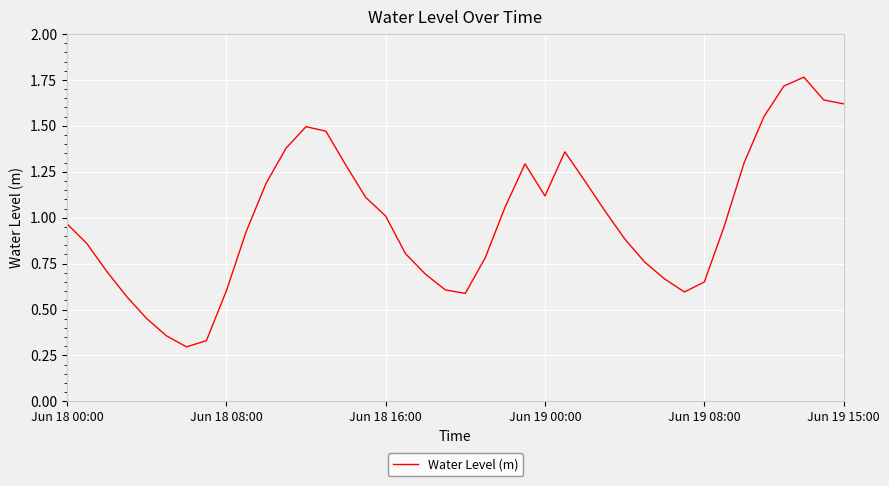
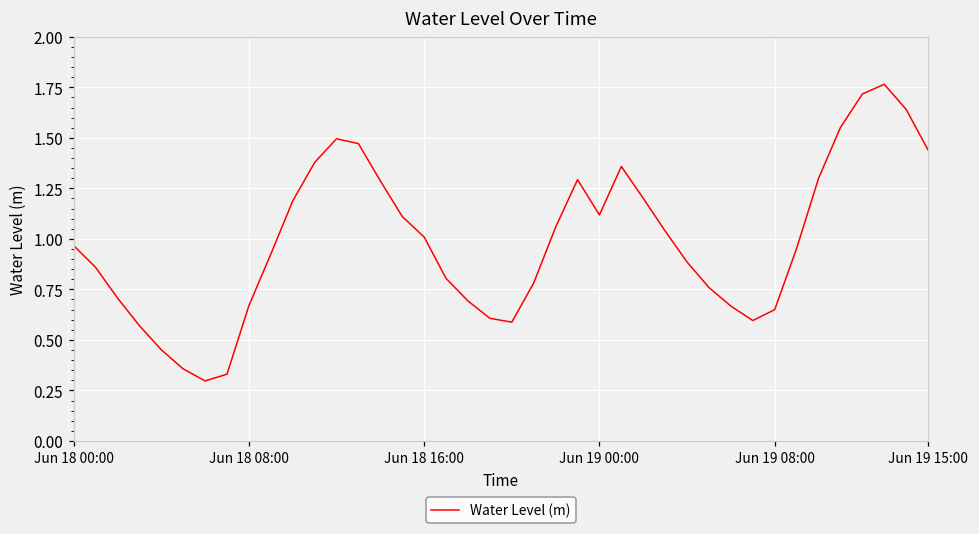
Jun 18 08:00: 0.60 -> 0.67
Jun 19 15:00: 1.62 -> 1.44
